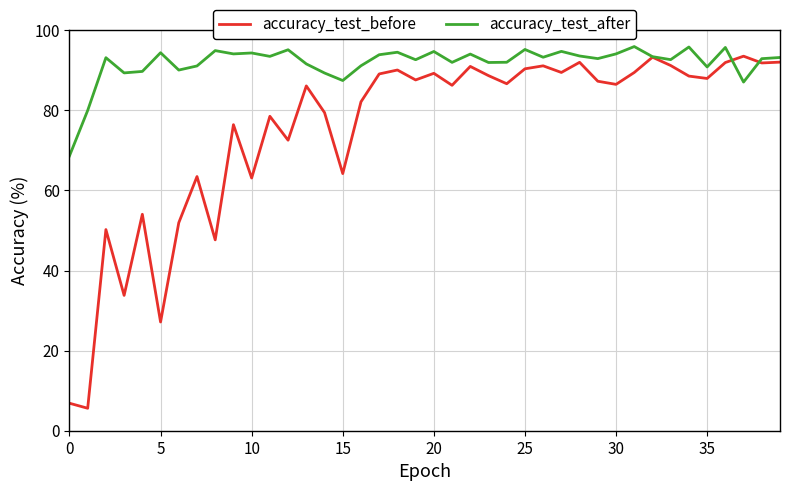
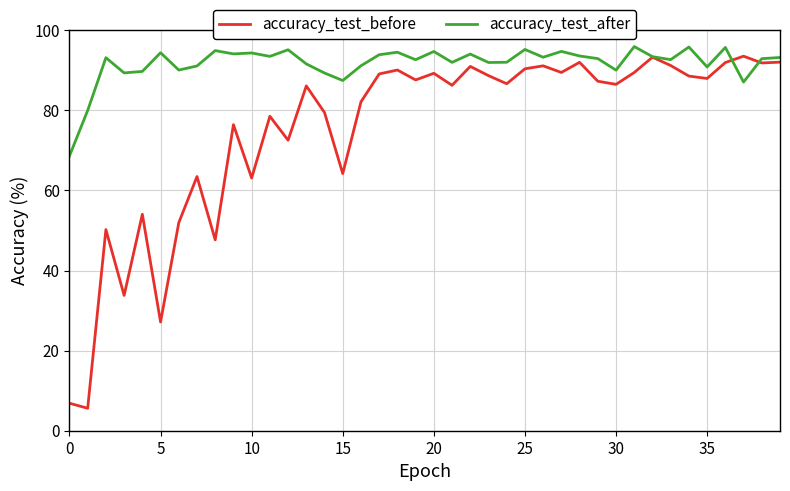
accuracy_test_after, 30: 94 -> 90
